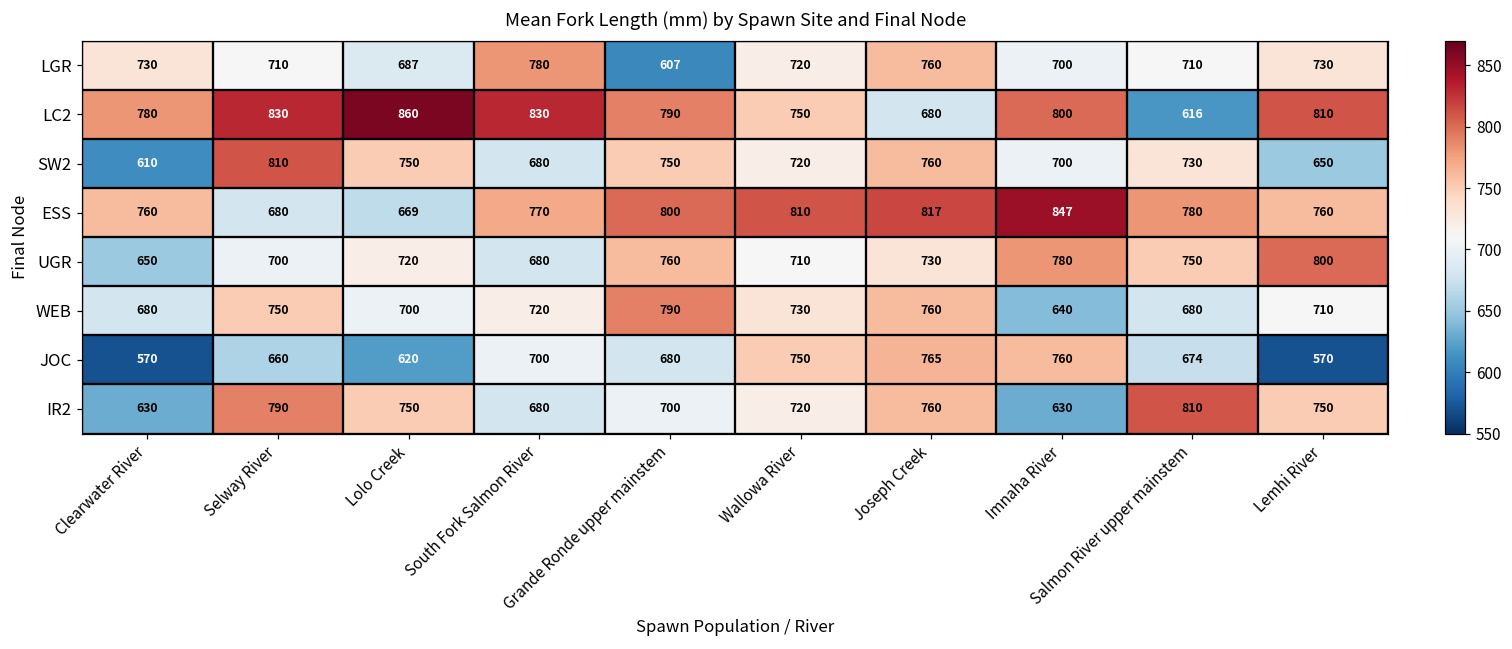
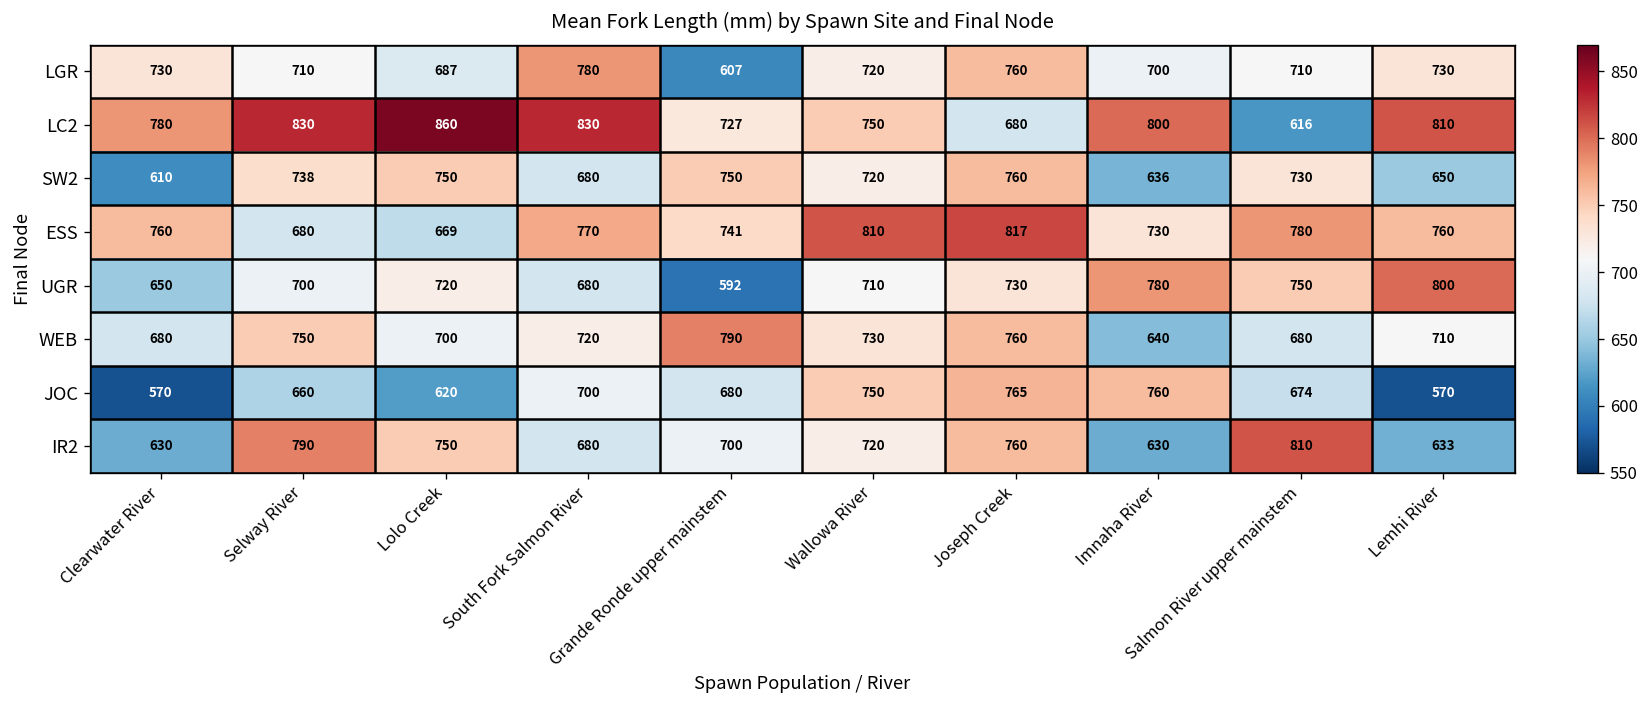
LC2, Grande Ronde upper mainstem: 790 -> 727
SW2, Selway River: 810 -> 738
SW2, Imnaha River: 700 -> 636
ESS, Grande Ronde upper mainstem: 800 -> 741
ESS, Imnaha River: 847 -> 730
UGR, Grande Ronde upper mainstem: 760 -> 592
IR2, Lemhi River: 750 -> 633
